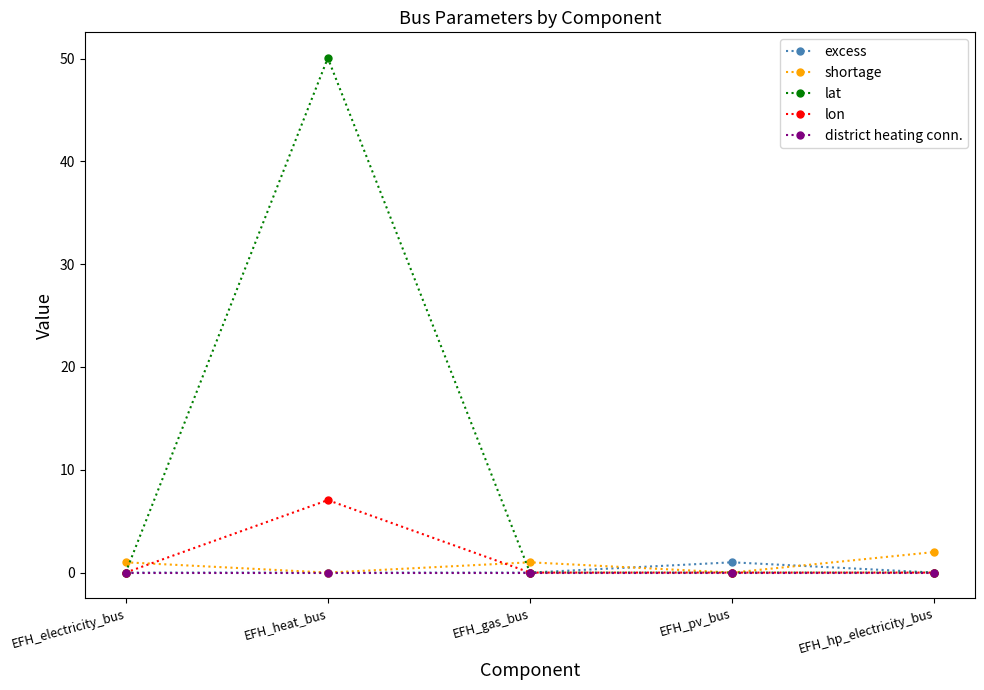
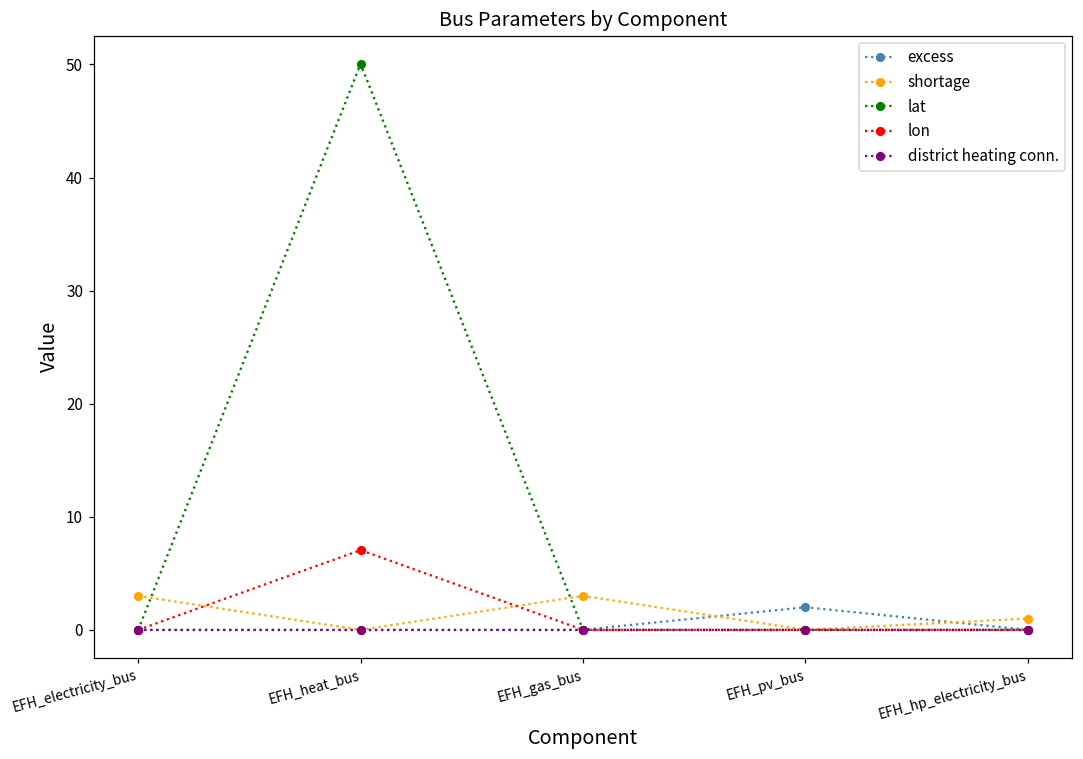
shortage, EFH_electricity_bus: 1 -> 3
shortage, EFH_gas_bus: 1 -> 3
excess, EFH_pv_bus: 1 -> 2
shortage, EFH_hp_electricity_bus: 2 -> 1
